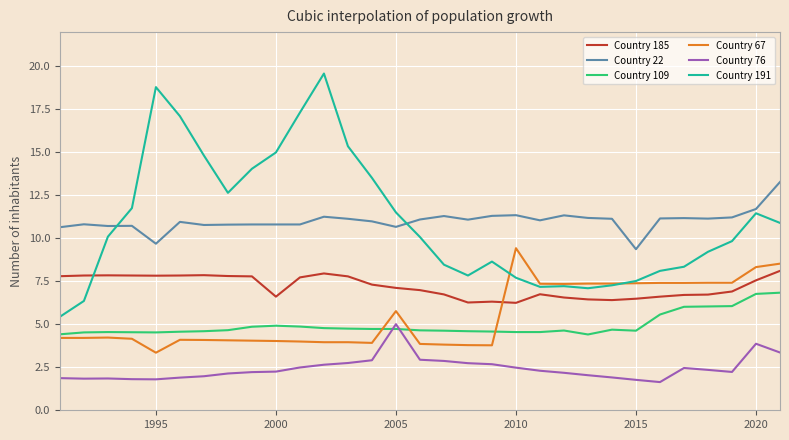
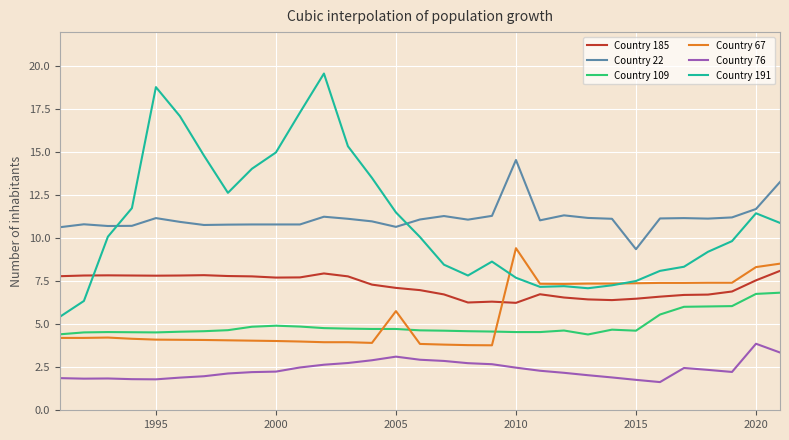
Country 22, 1995: 9.7 -> 11.2
Country 67, 1995: 3.4 -> 4.1
Country 185, 2000: 6.6 -> 7.7
Country 76, 2005: 5.0 -> 3.1
Country 22, 2010: 11.4 -> 14.6
